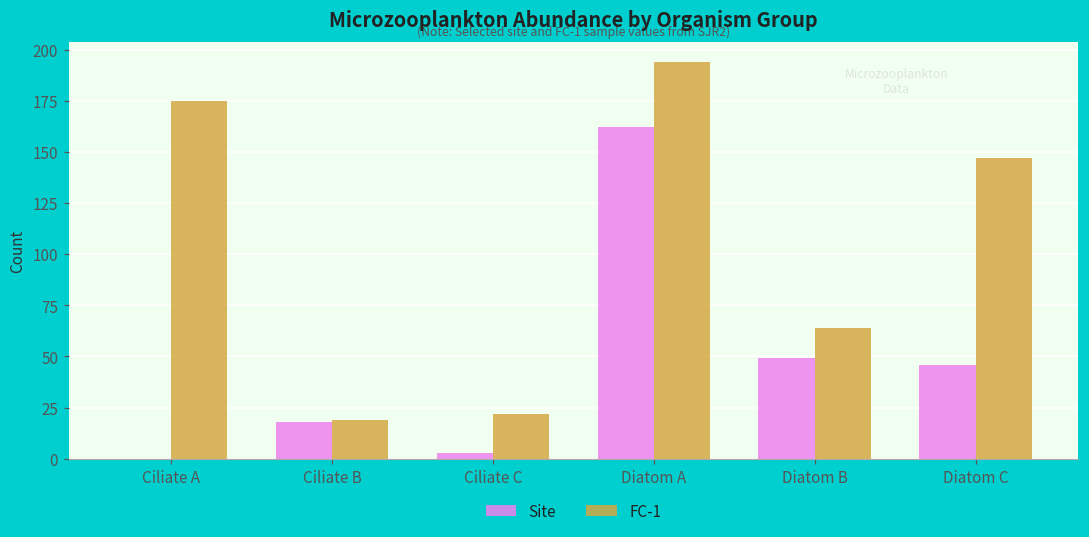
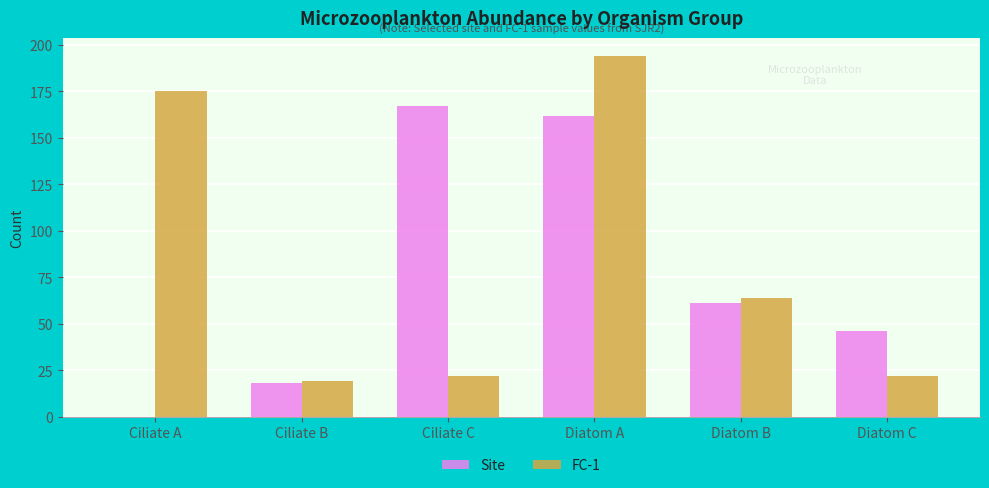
Site, Ciliate C: 3 -> 167
Site, Diatom B: 49 -> 61
FC-1, Diatom C: 147 -> 22
